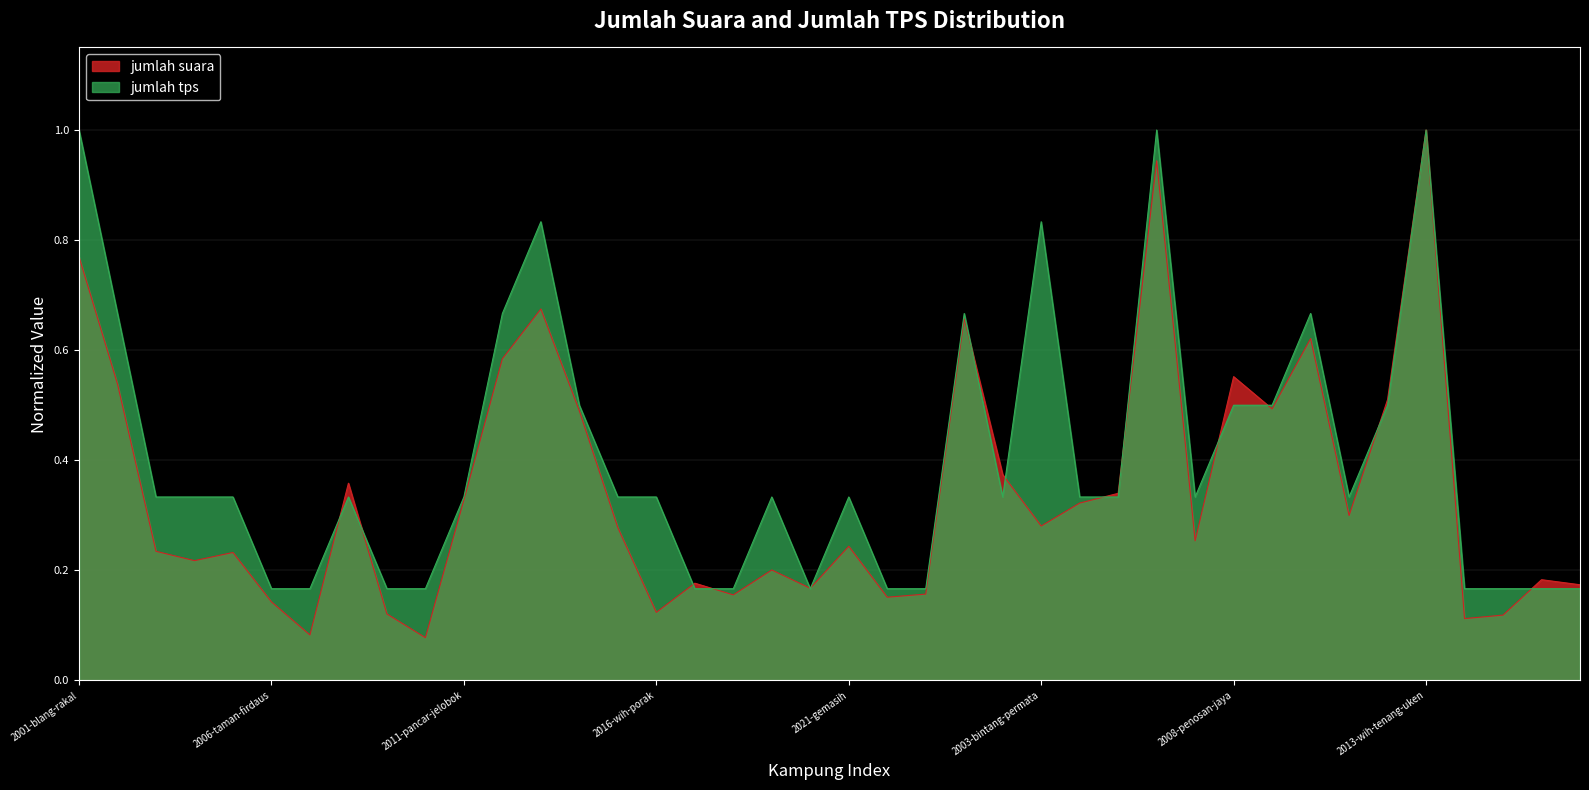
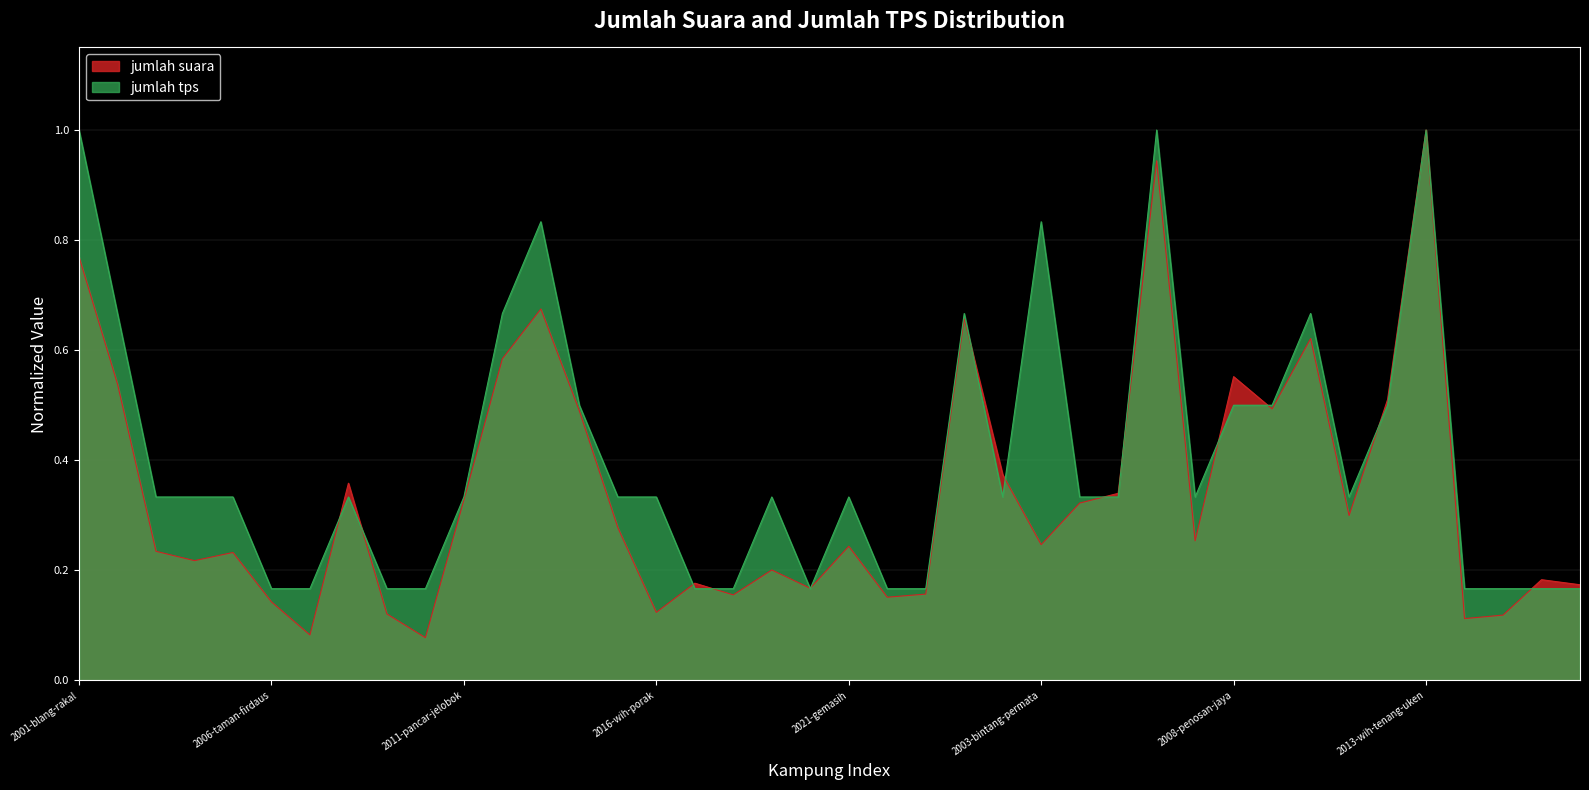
jumlah suara, 2003-bintang-permata: 0.28 -> 0.25
